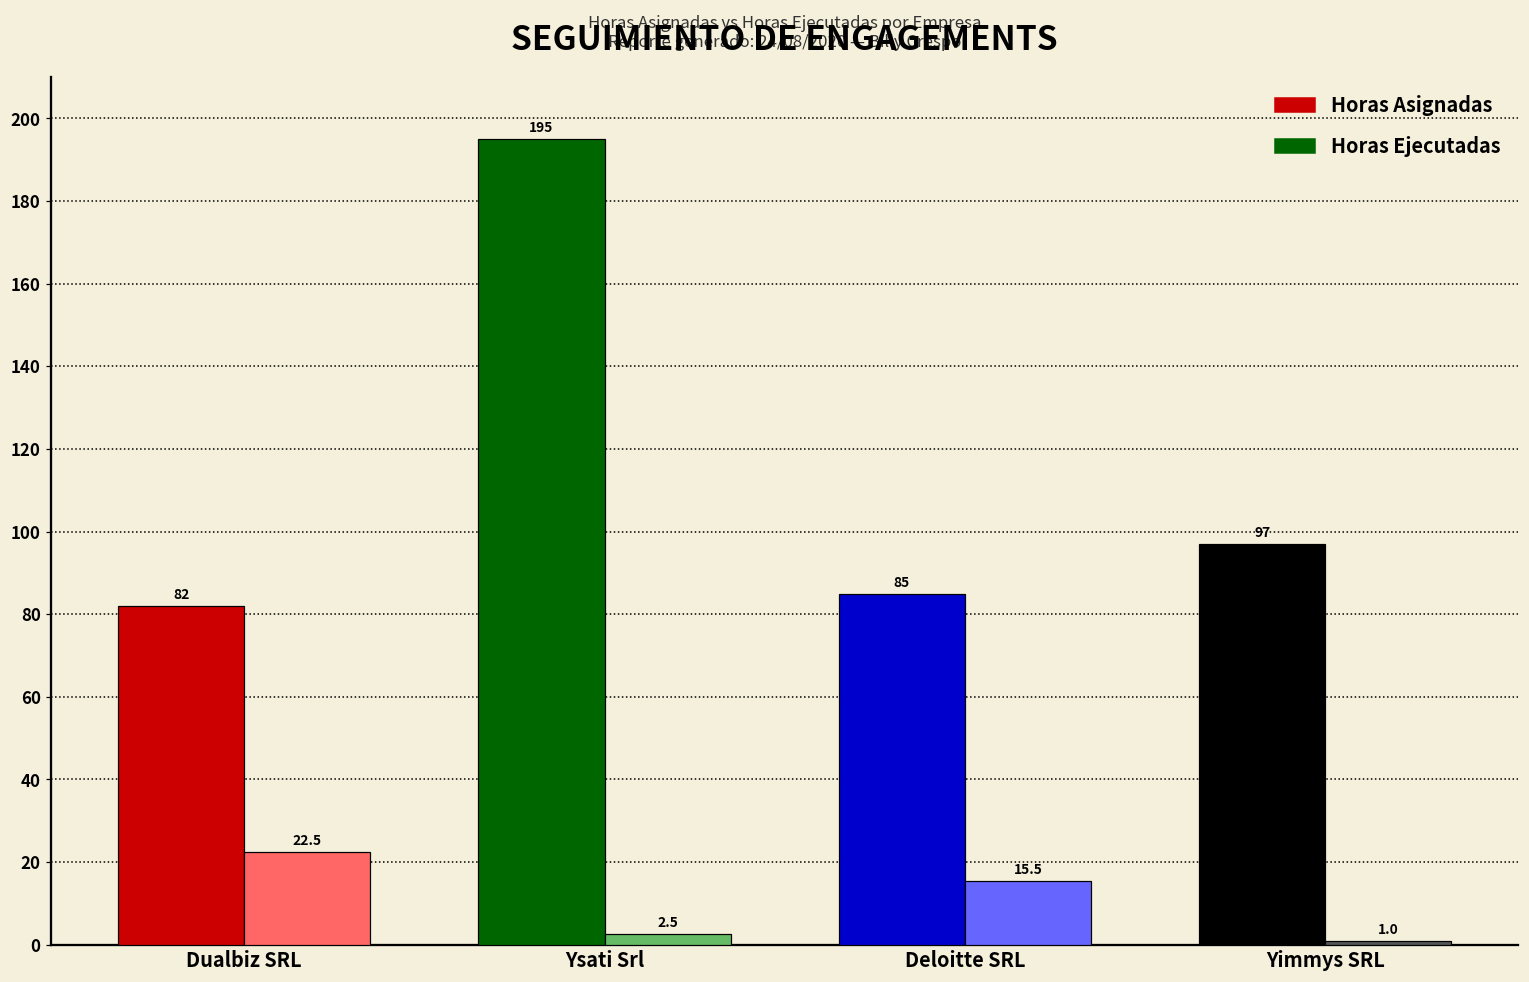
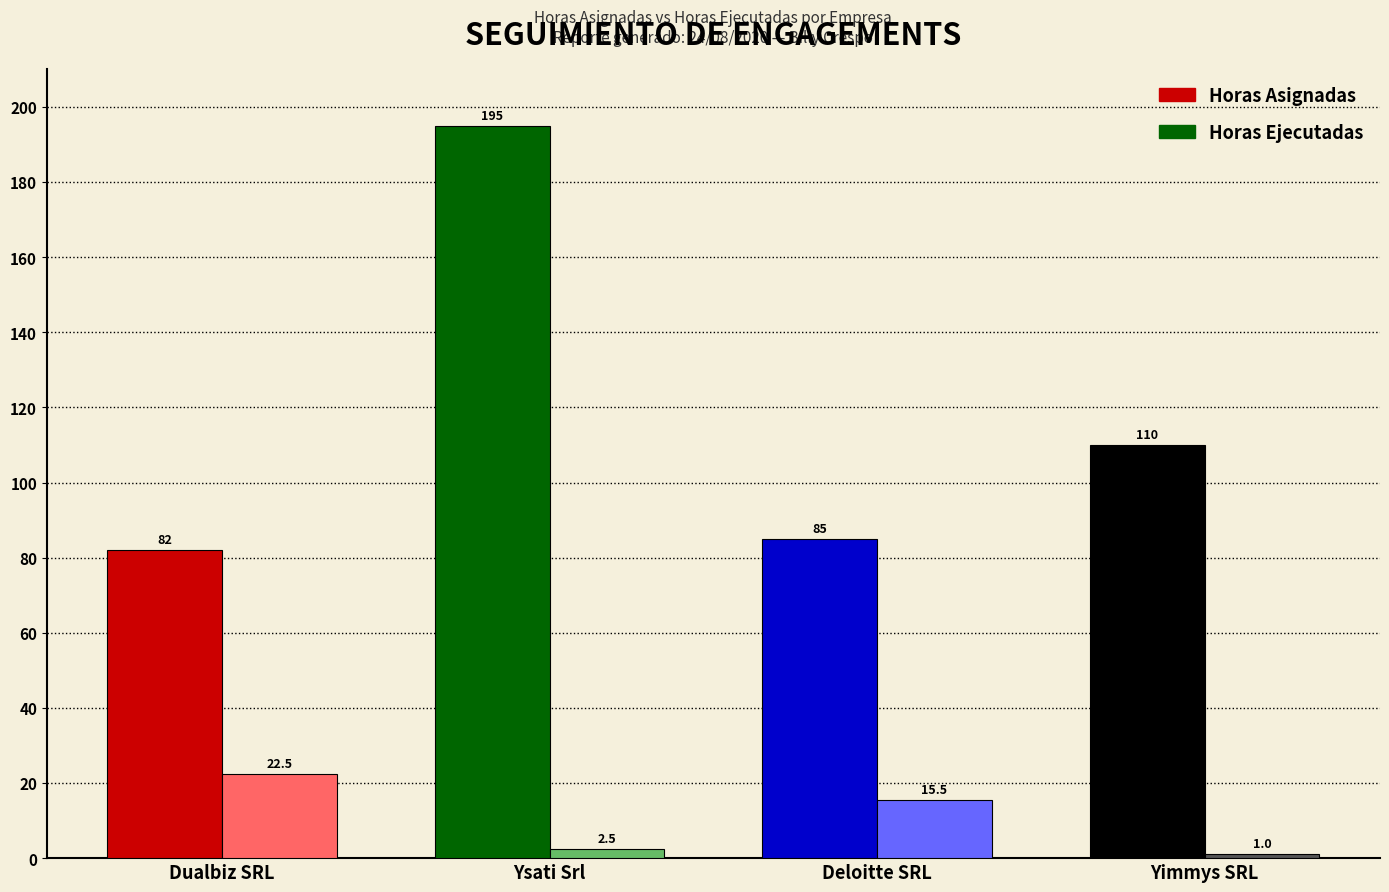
Horas Asignadas, Yimmys SRL: 97 -> 110
